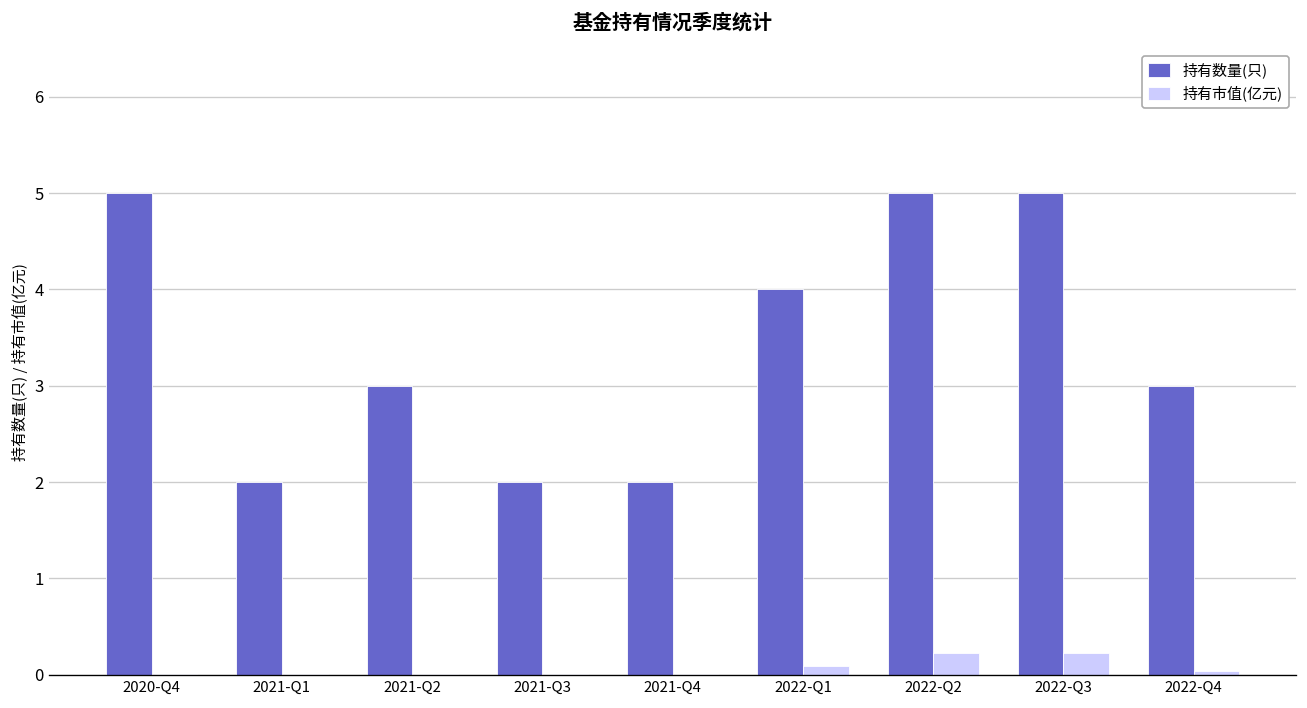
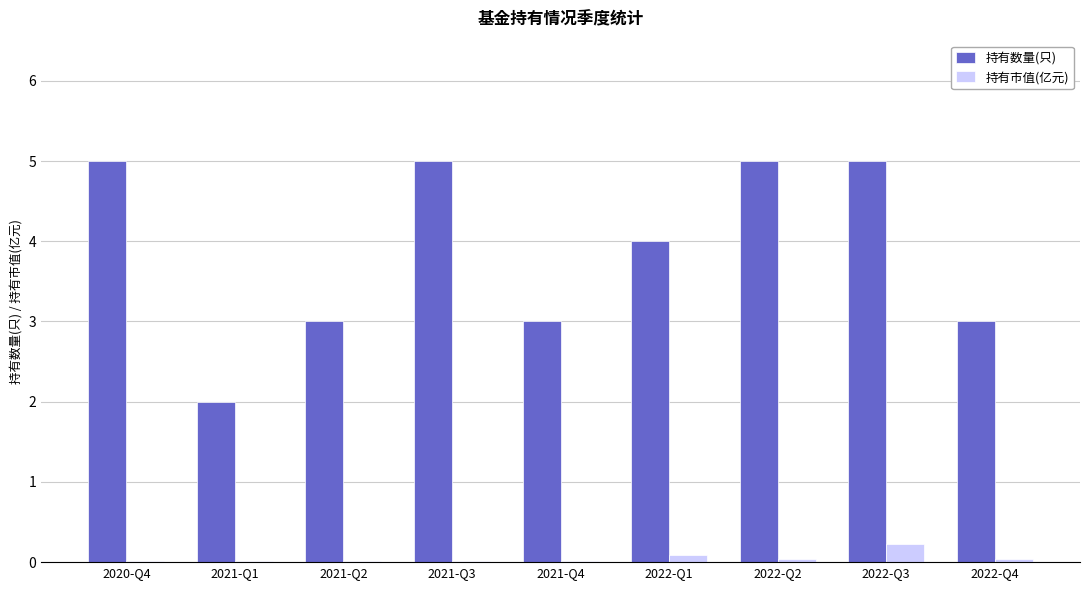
持有数量(只), 2021-Q3: 2 -> 5
持有数量(只), 2021-Q4: 2 -> 3
持有市值(亿元), 2022-Q2: 0.2 -> 0.0
